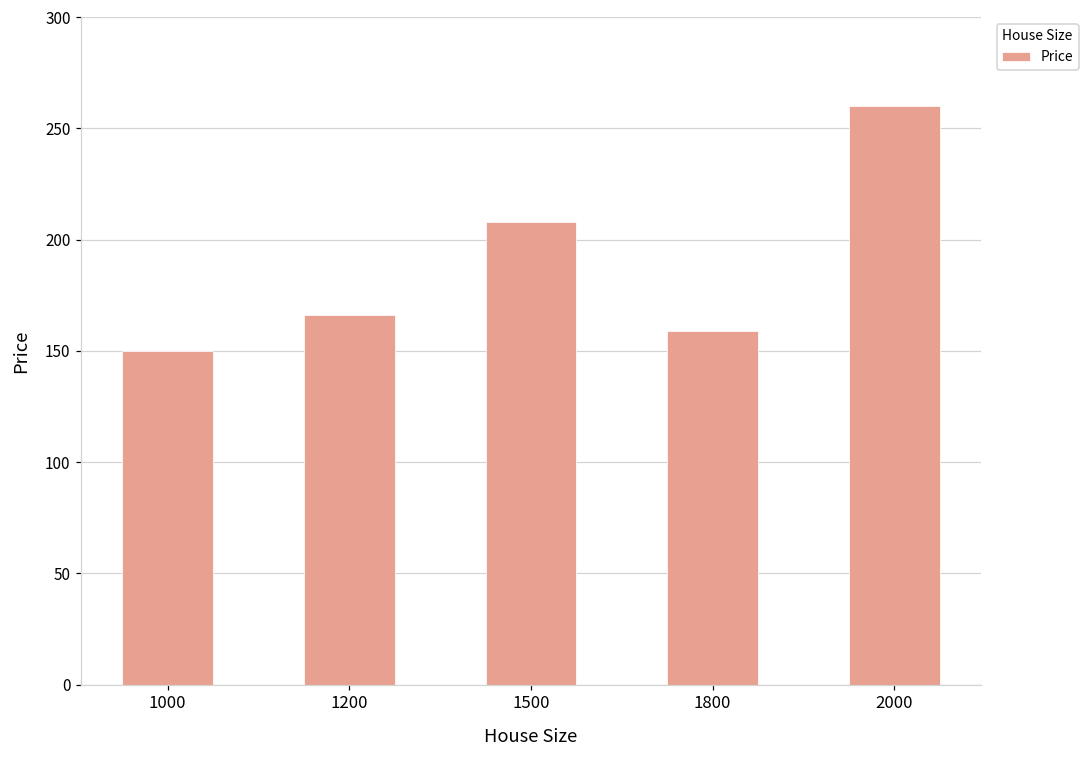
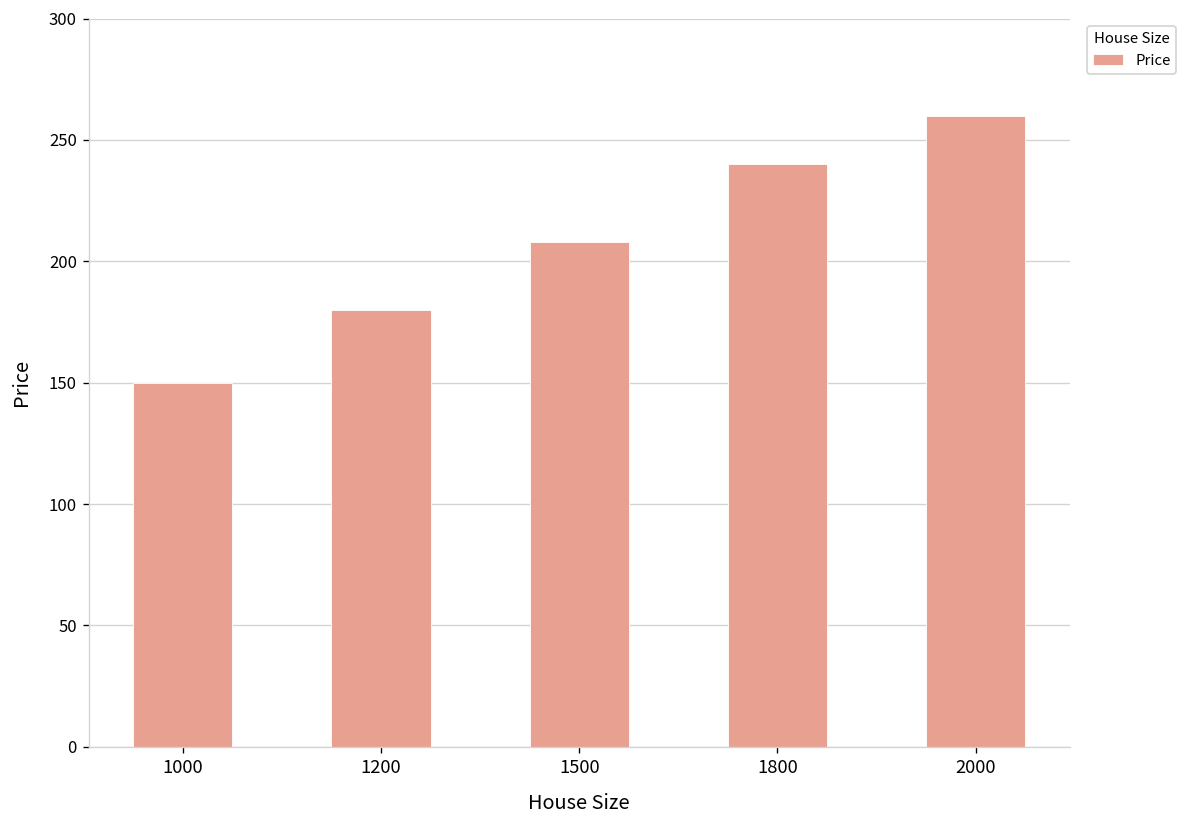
1200: 166 -> 180
1800: 159 -> 240
